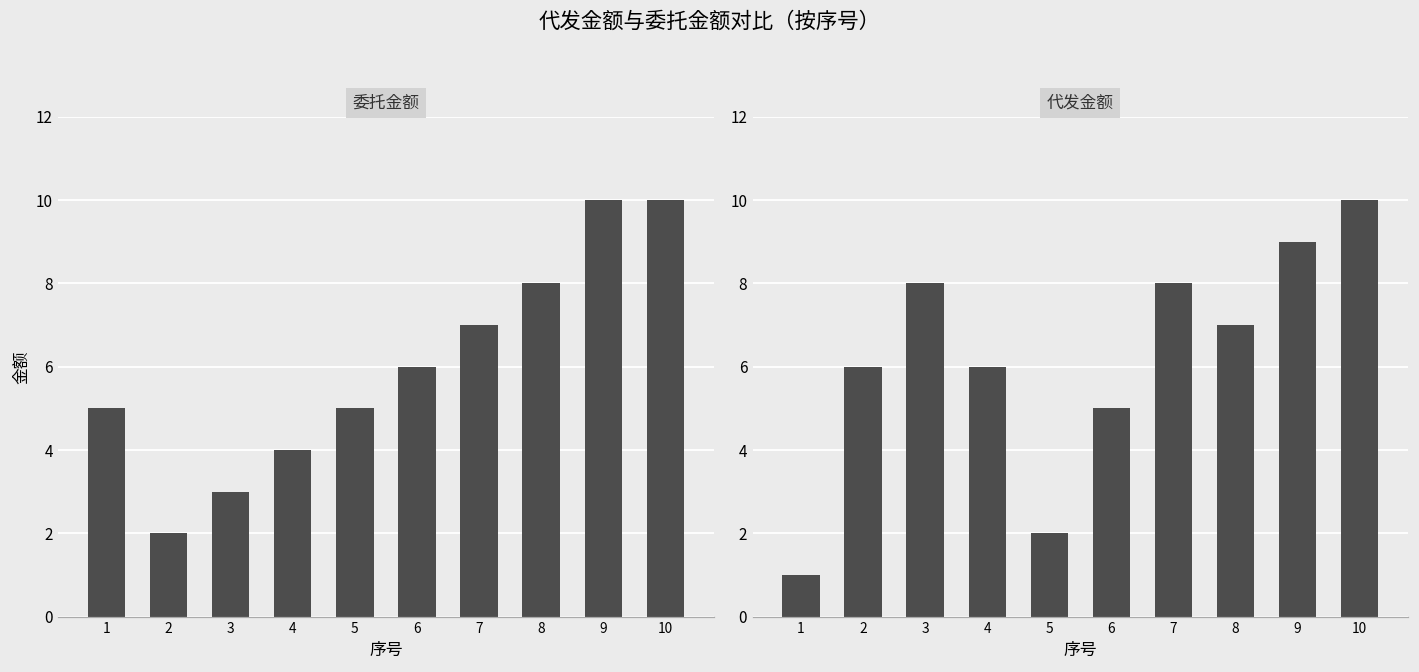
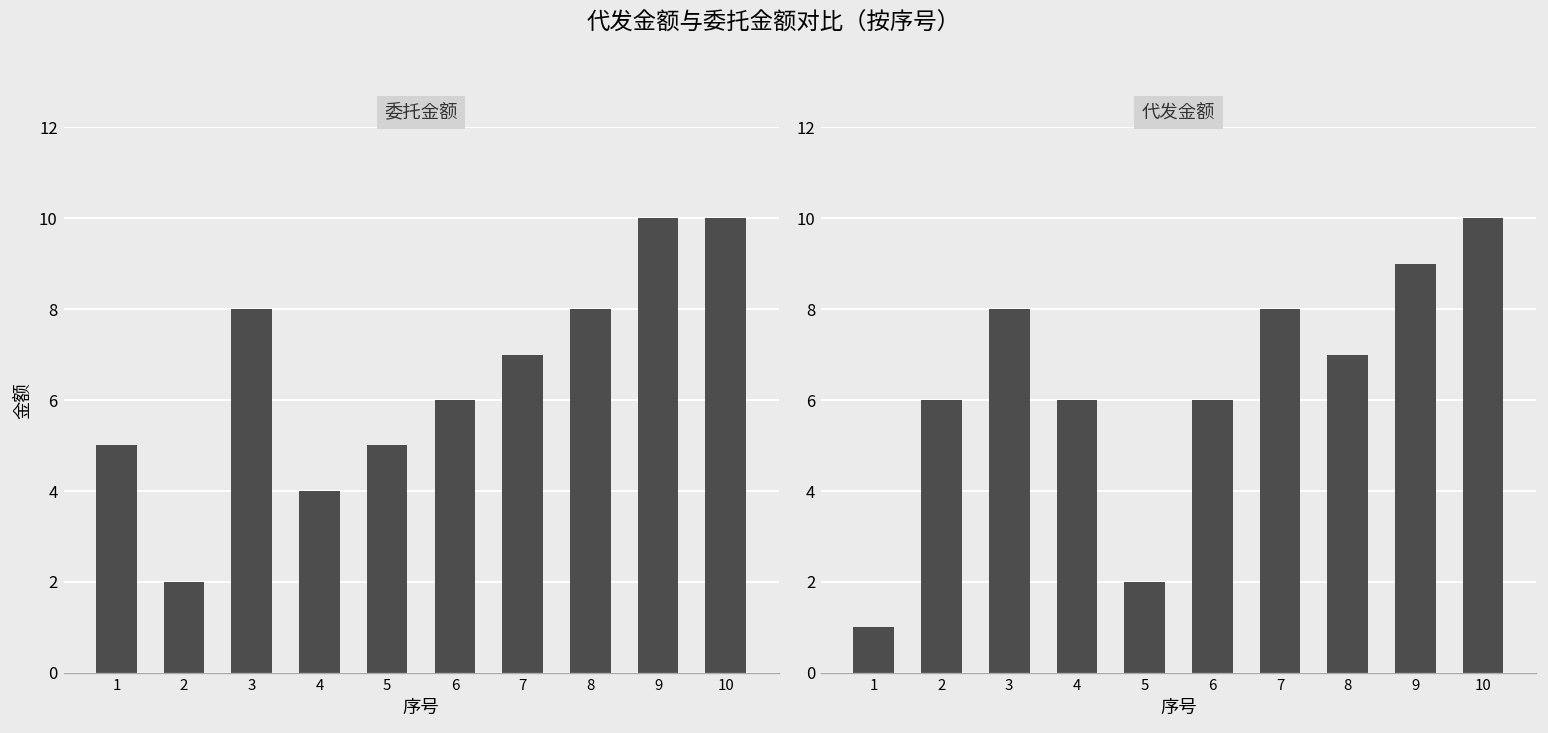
委托金额, 3: 3 -> 8
代发金额, 6: 5 -> 6
